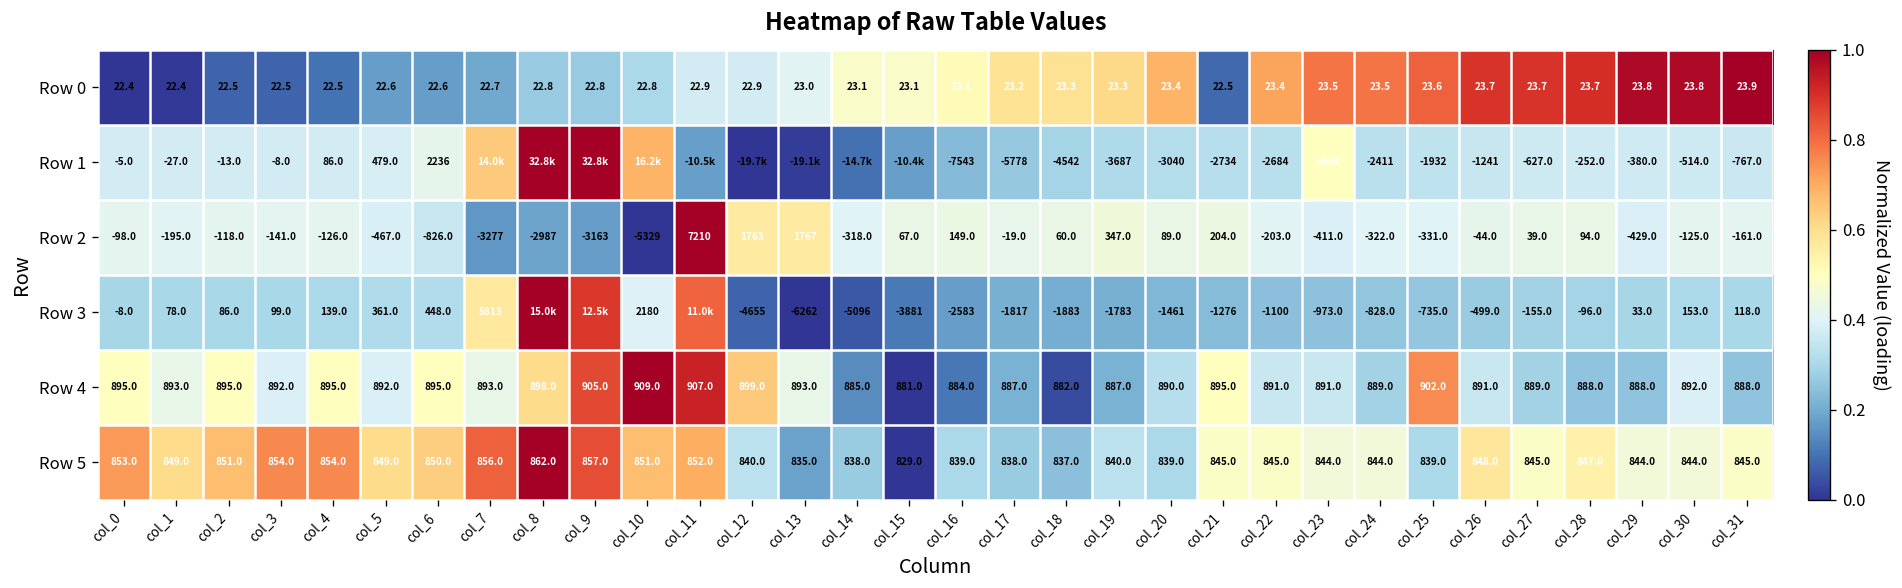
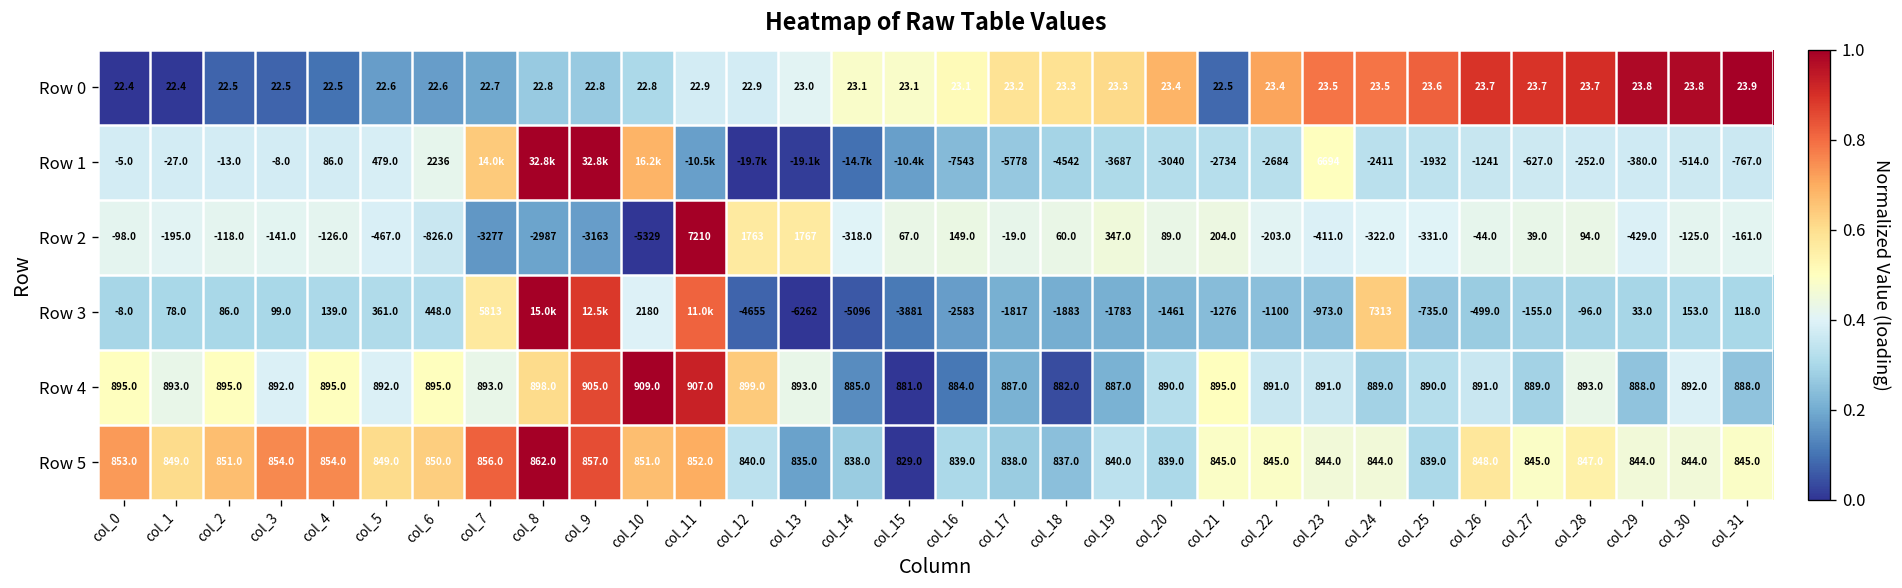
Row 3, col_24: -828.0 -> 7313
Row 4, col_25: 902.0 -> 890.0
Row 4, col_28: 888.0 -> 893.0
